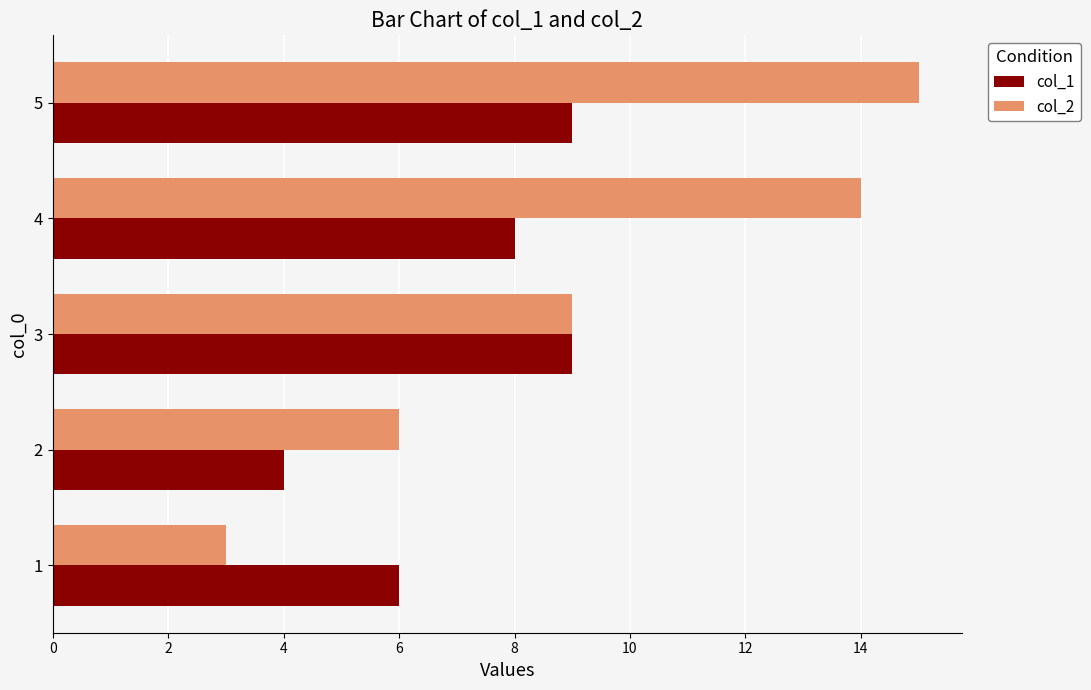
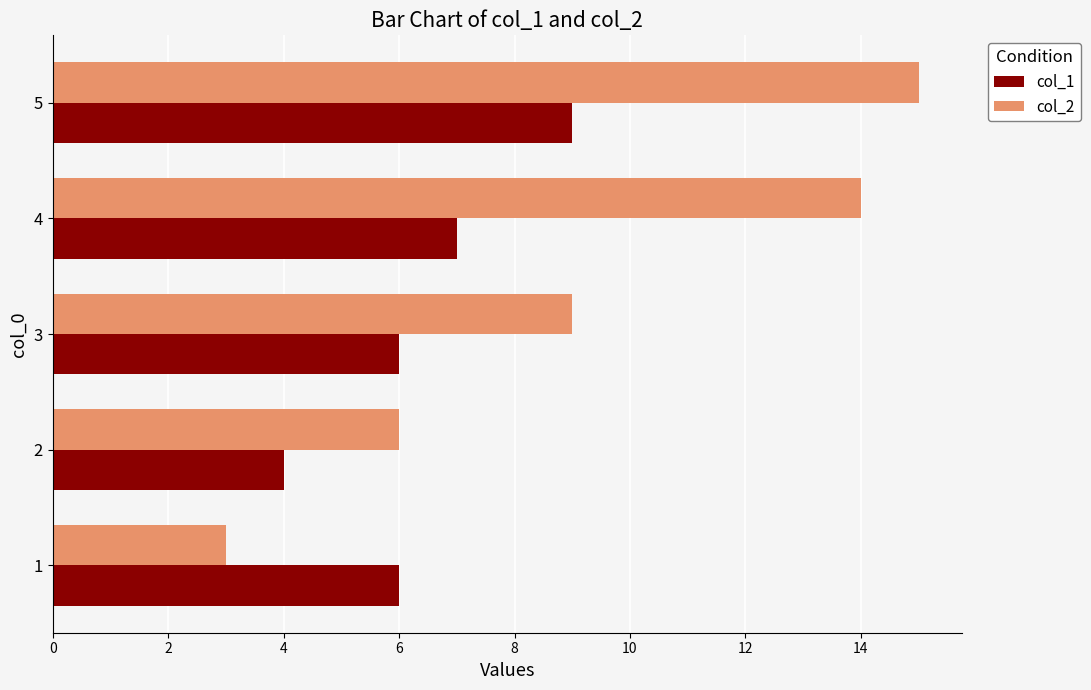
col_1, 4: 8 -> 7
col_1, 3: 9 -> 6
